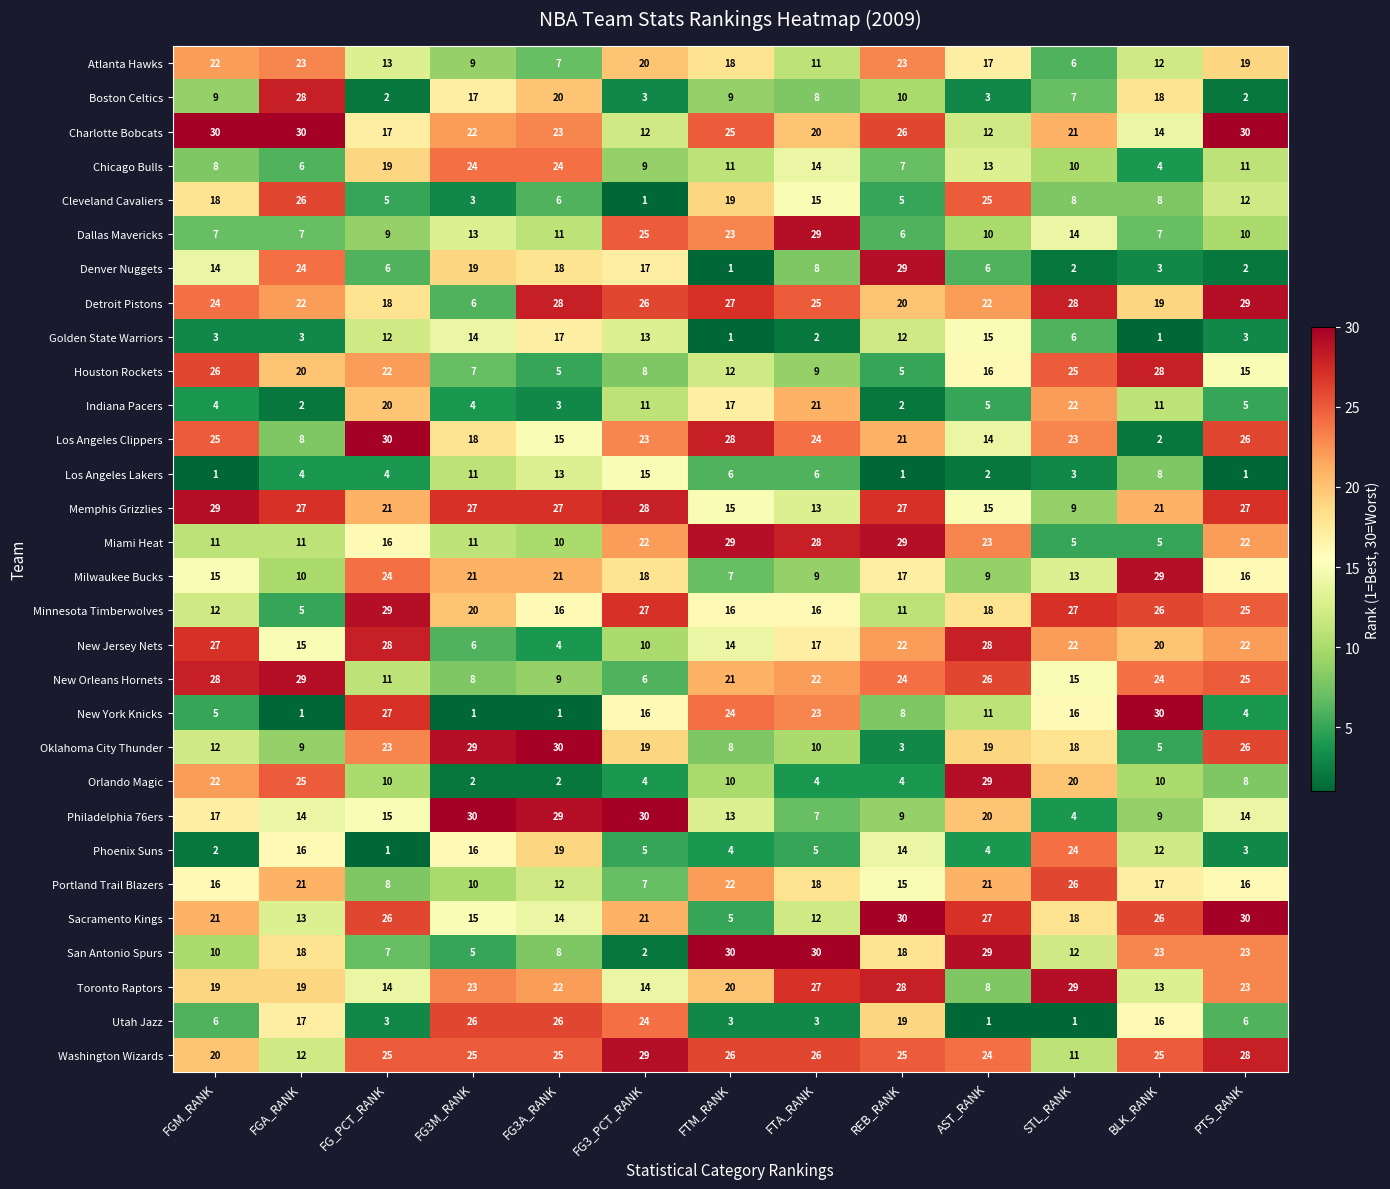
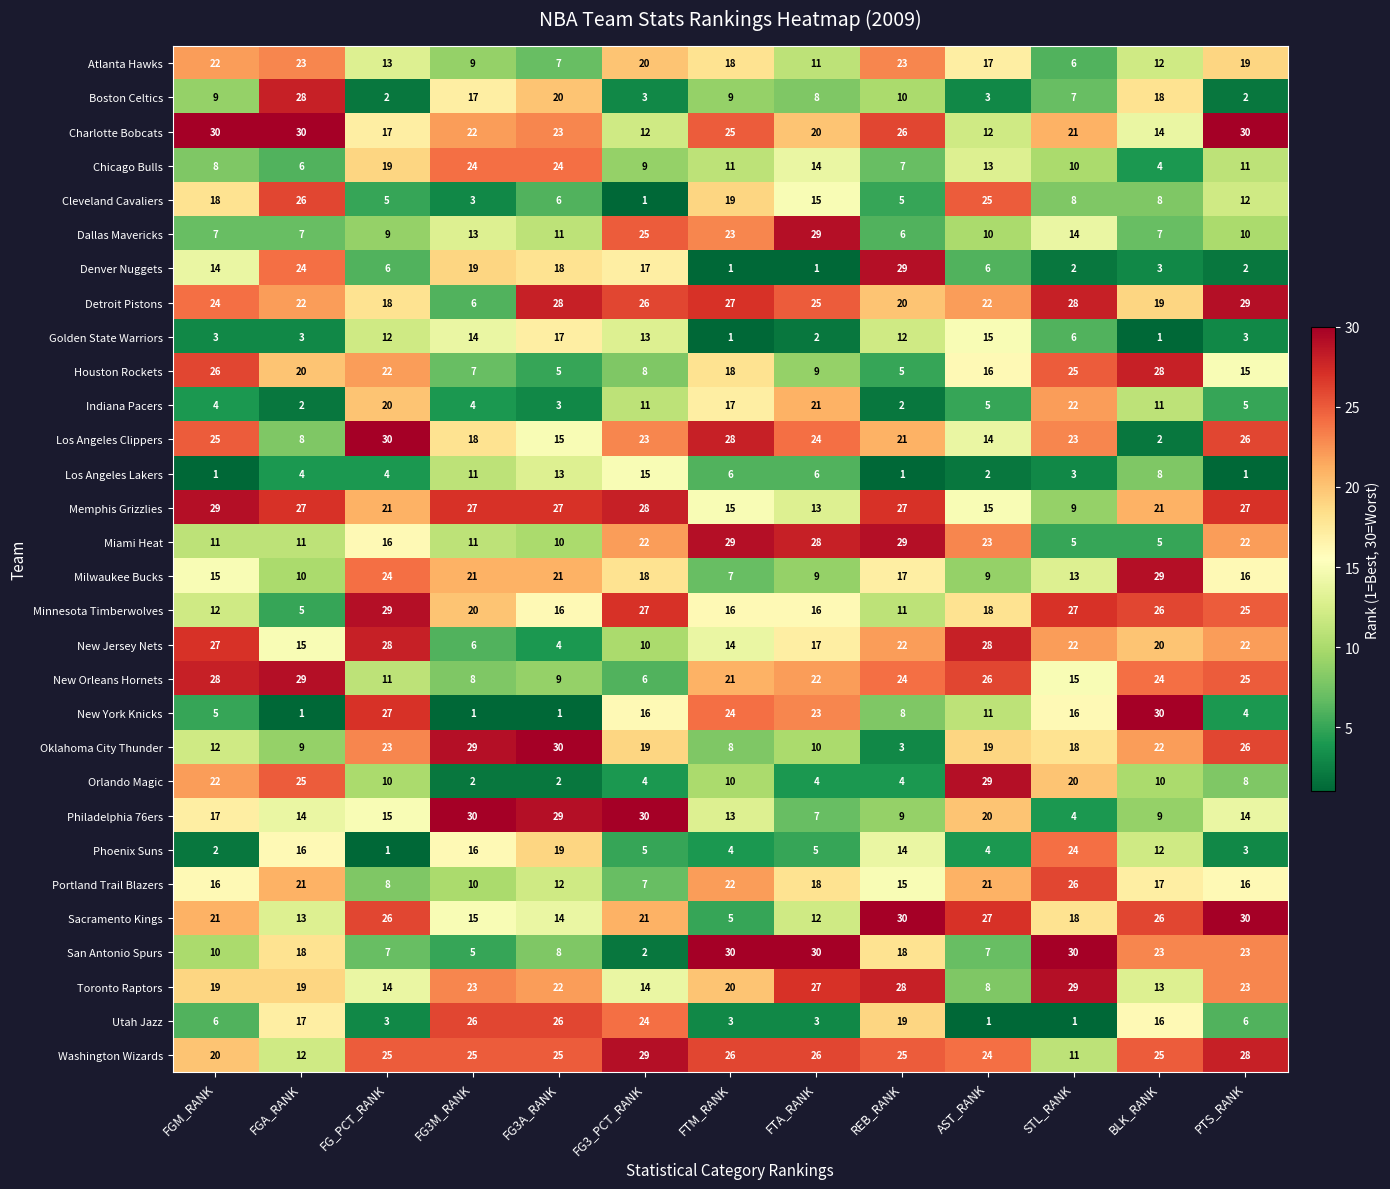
Denver Nuggets, FTA_RANK: 8 -> 1
Houston Rockets, FTM_RANK: 12 -> 18
Oklahoma City Thunder, BLK_RANK: 5 -> 22
San Antonio Spurs, AST_RANK: 29 -> 7
San Antonio Spurs, STL_RANK: 12 -> 30
